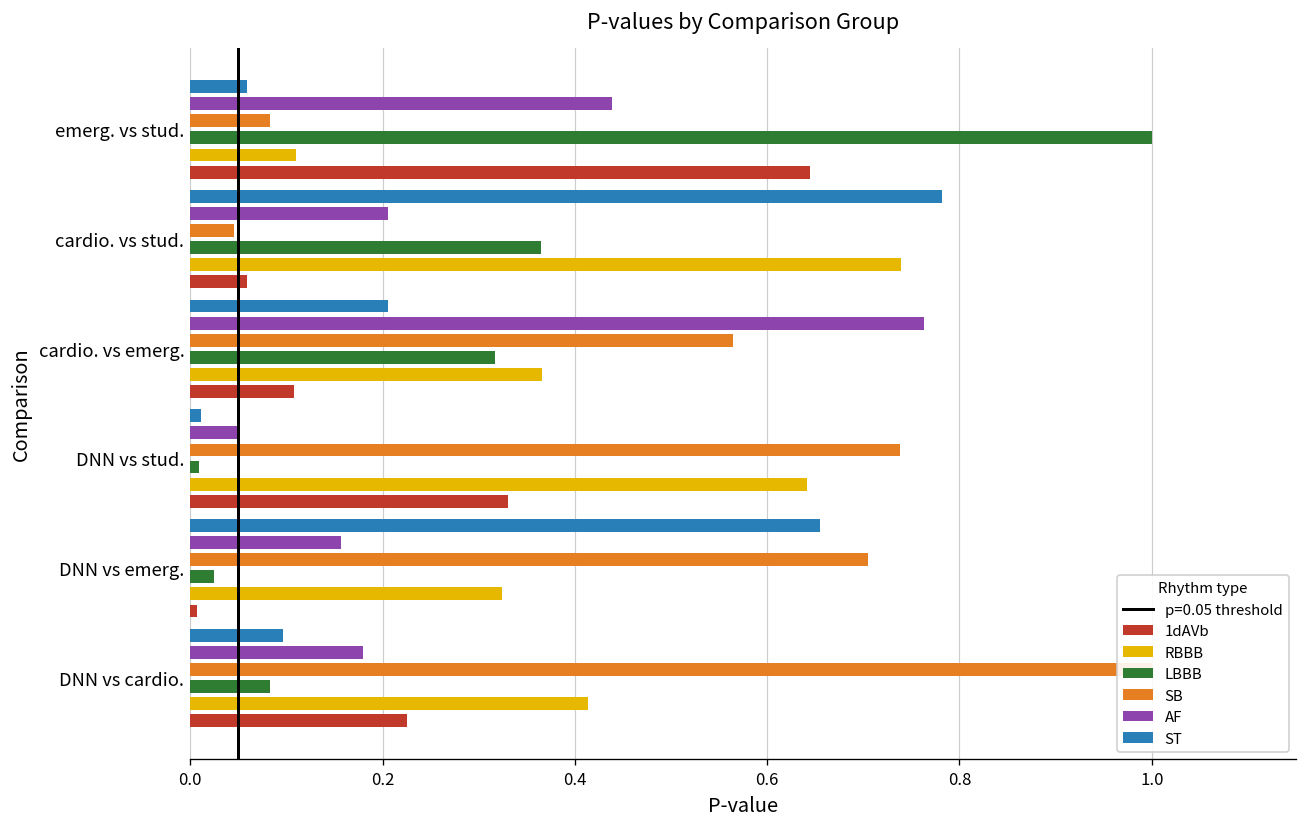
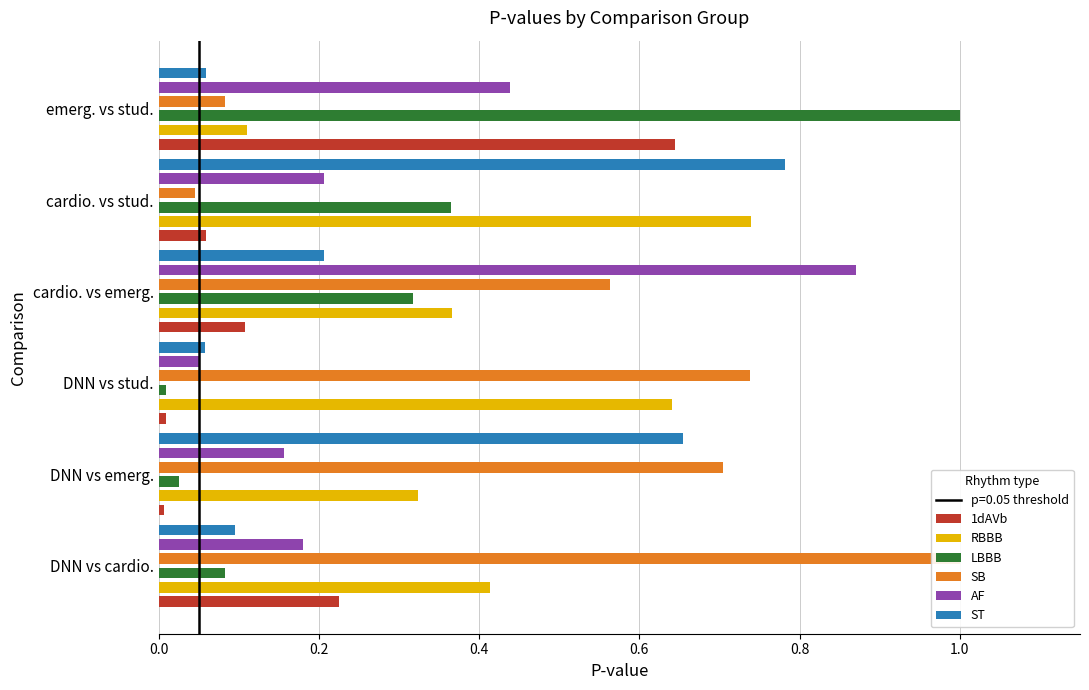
AF, cardio. vs emerg.: 0.76 -> 0.87
ST, DNN vs stud.: 0.01 -> 0.06
1dAVb, DNN vs stud.: 0.33 -> 0.01
